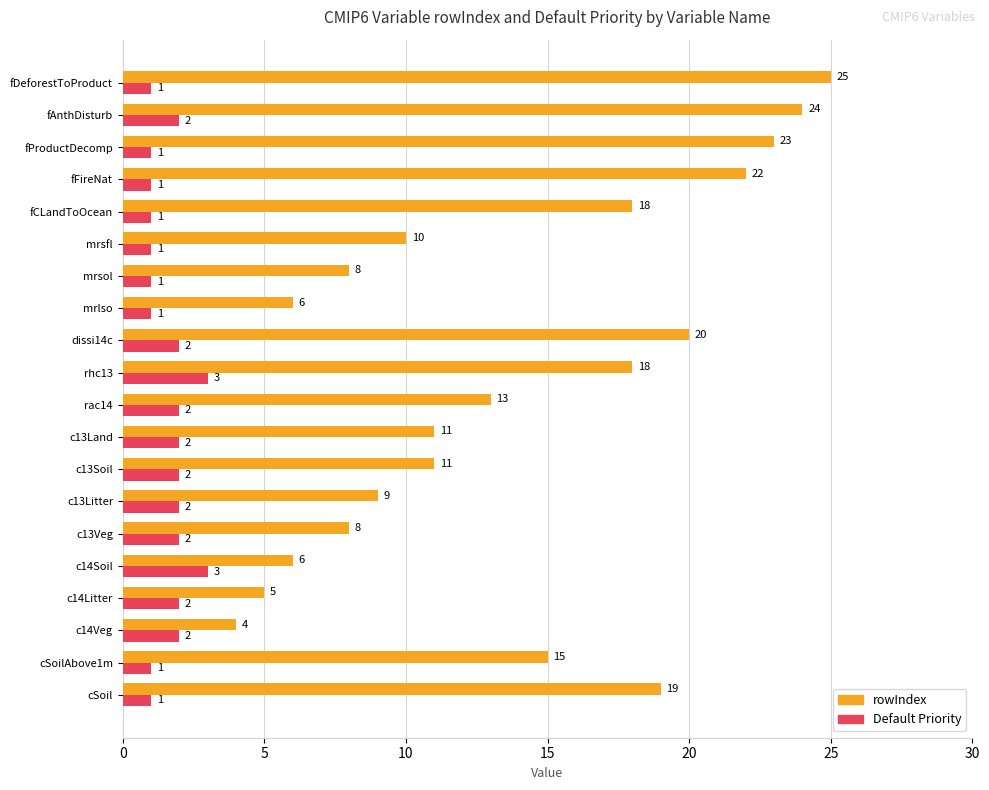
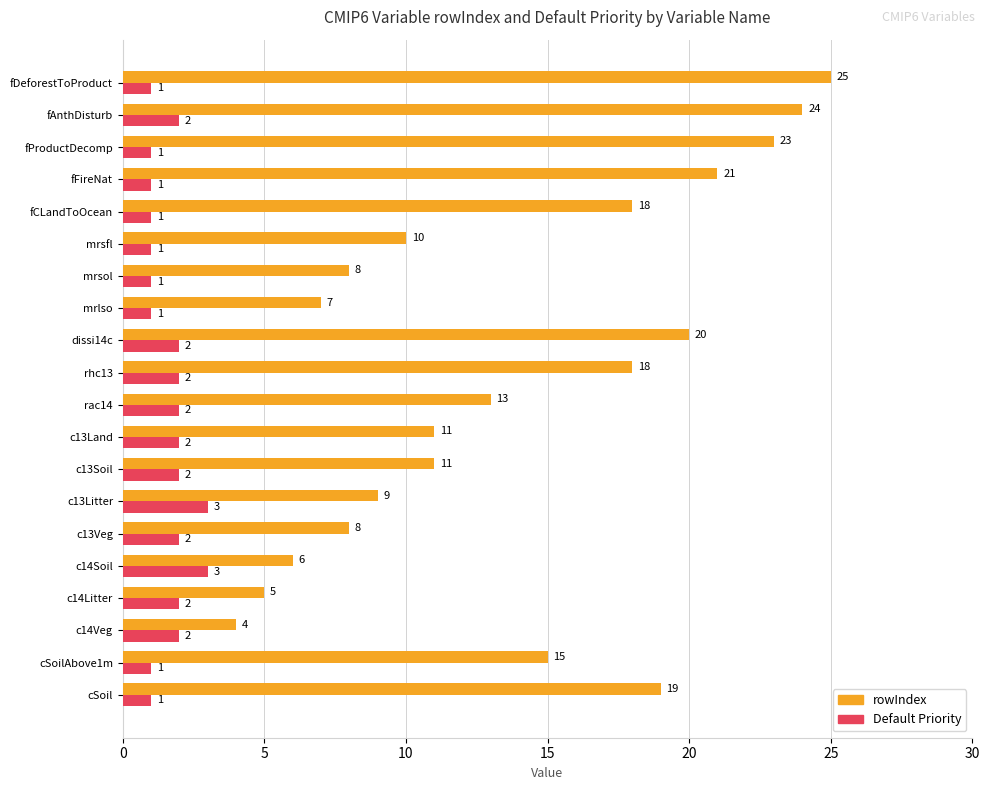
rowIndex, fFireNat: 22 -> 21
rowIndex, mrlso: 6 -> 7
Default Priority, rhc13: 3 -> 2
Default Priority, c13Litter: 2 -> 3
